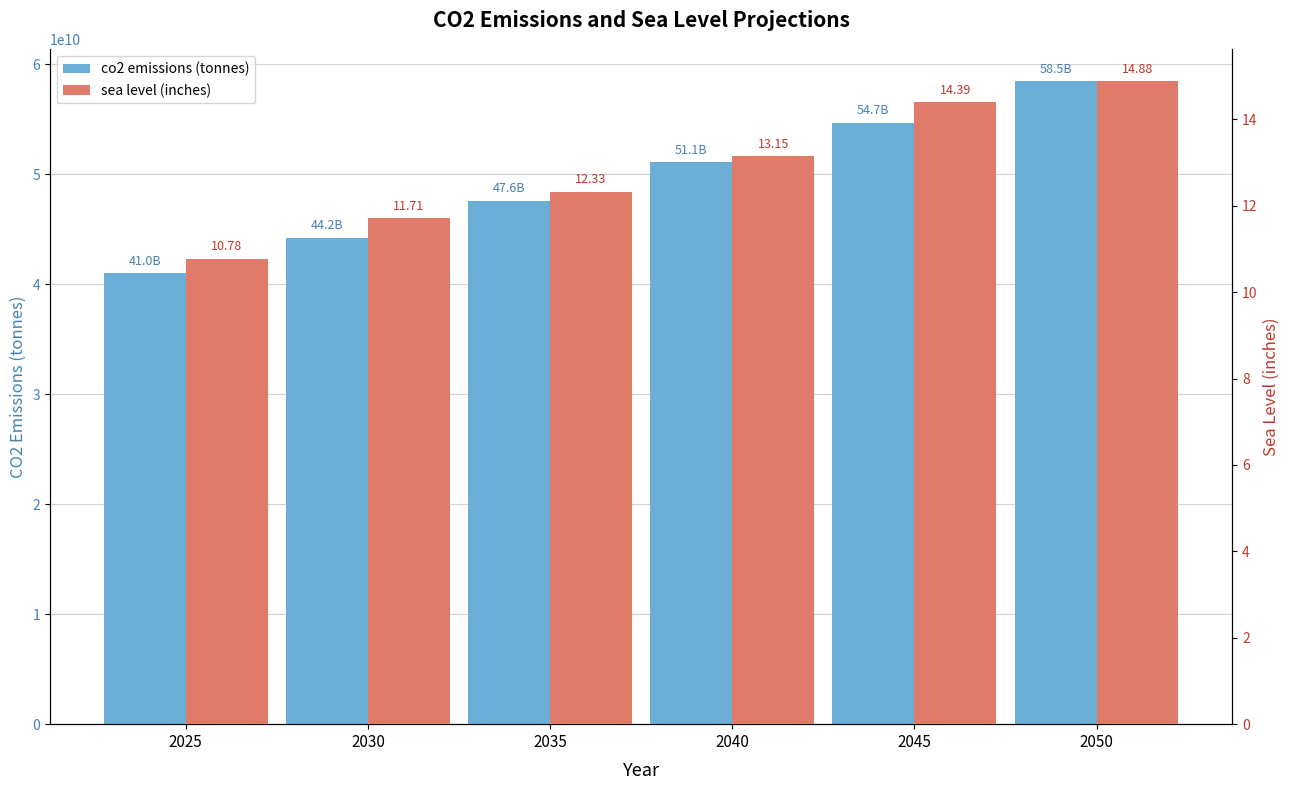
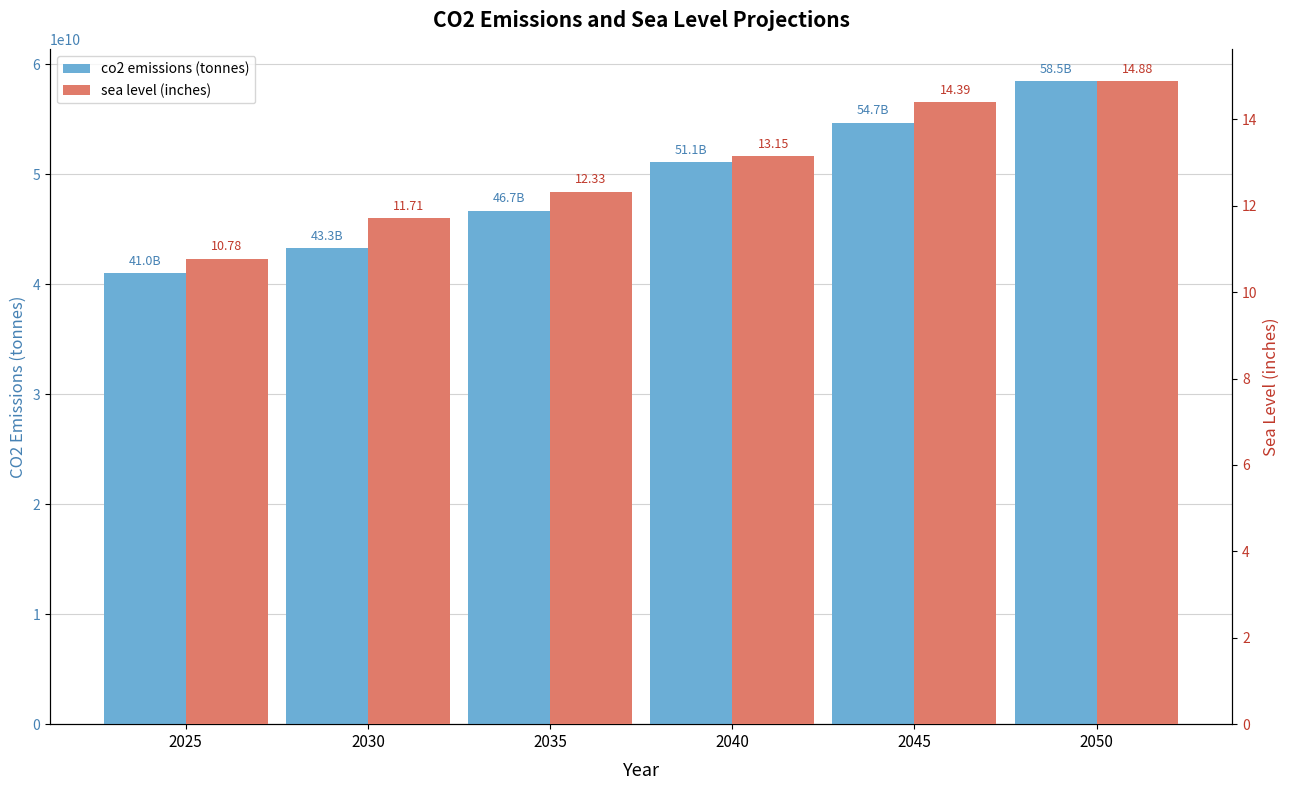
co2 emissions (tonnes), 2030: 44.2B -> 43.3B
co2 emissions (tonnes), 2035: 47.6B -> 46.7B
